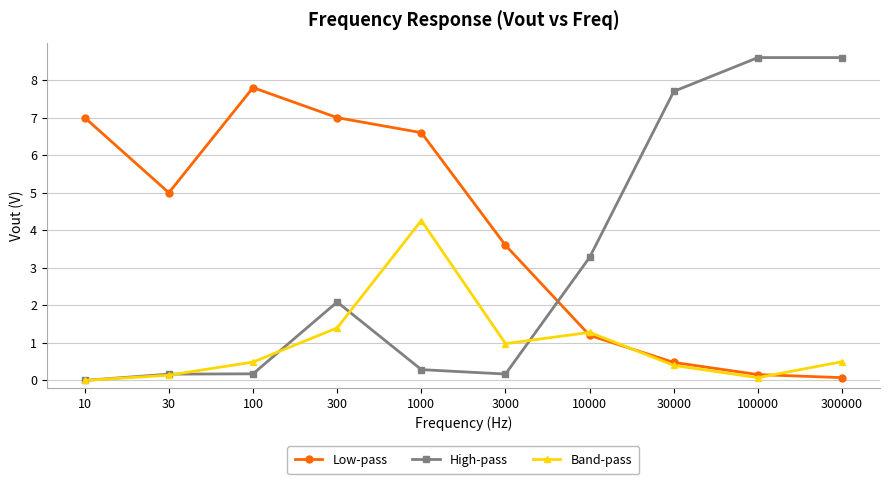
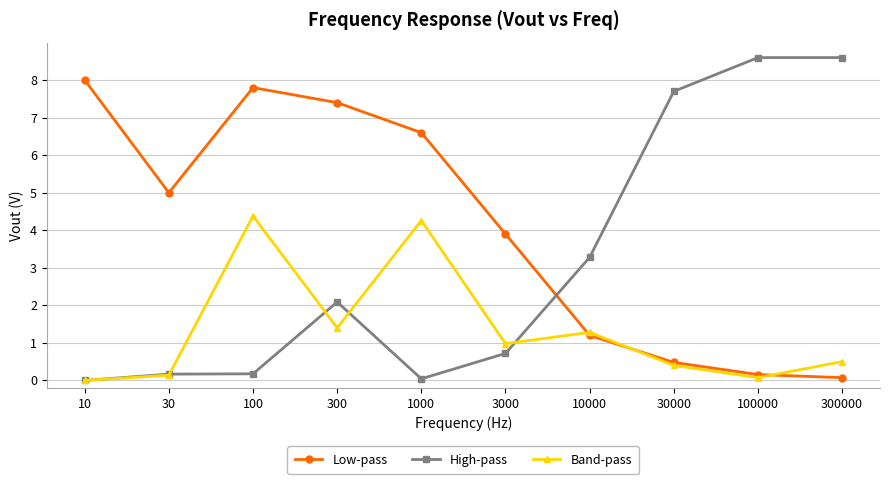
Low-pass, 10: 7 -> 8
Band-pass, 100: 0.5 -> 4.4
Low-pass, 300: 7.0 -> 7.4
High-pass, 1000: 0.3 -> 0.0
Low-pass, 3000: 3.6 -> 3.9
High-pass, 3000: 0.2 -> 0.7
